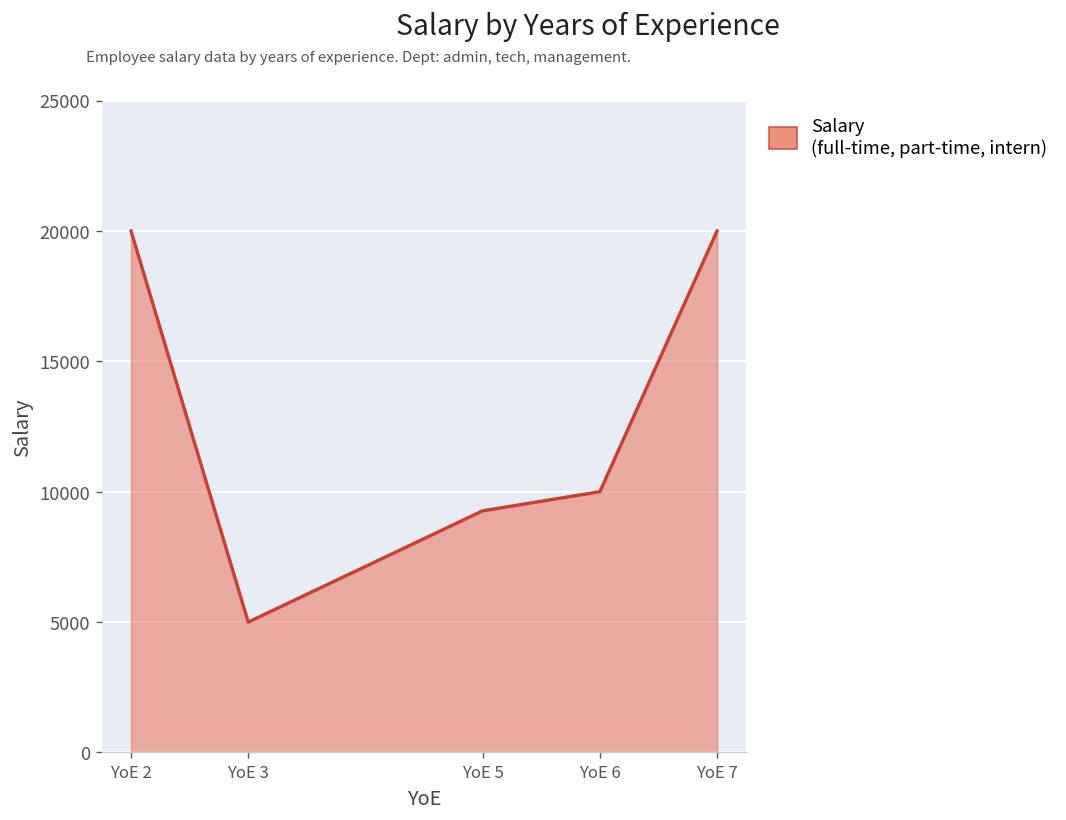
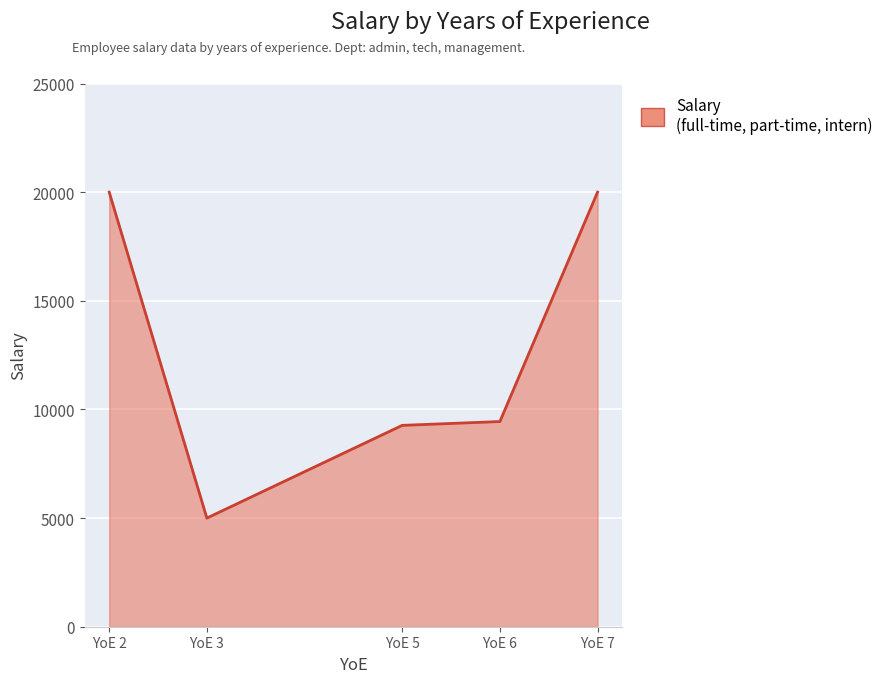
YoE 6: 10000 -> 9400
